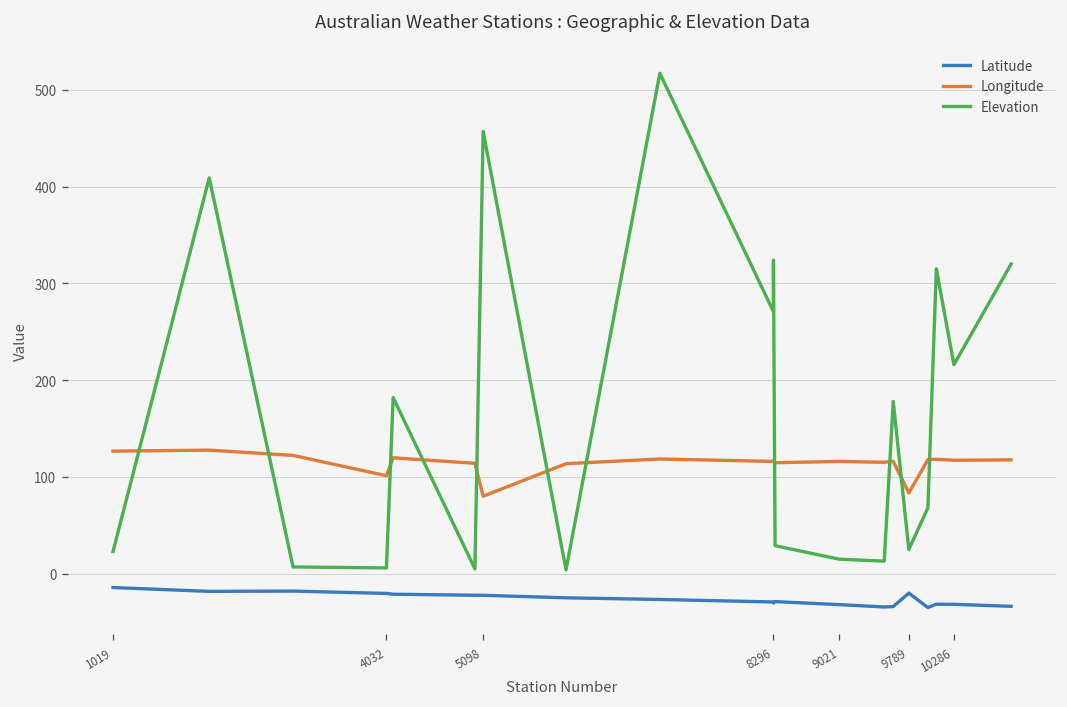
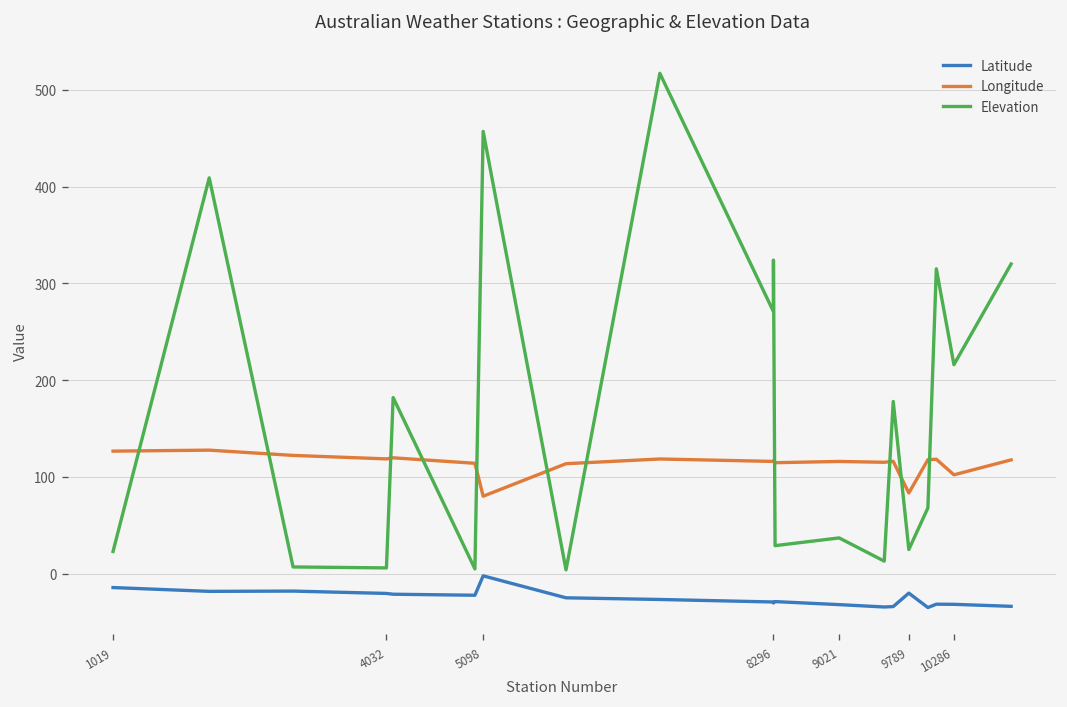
Longitude, 4032: 100 -> 120
Latitude, 5098: -20 -> 0
Elevation, 9021: 20 -> 40
Longitude, 10286: 120 -> 100
